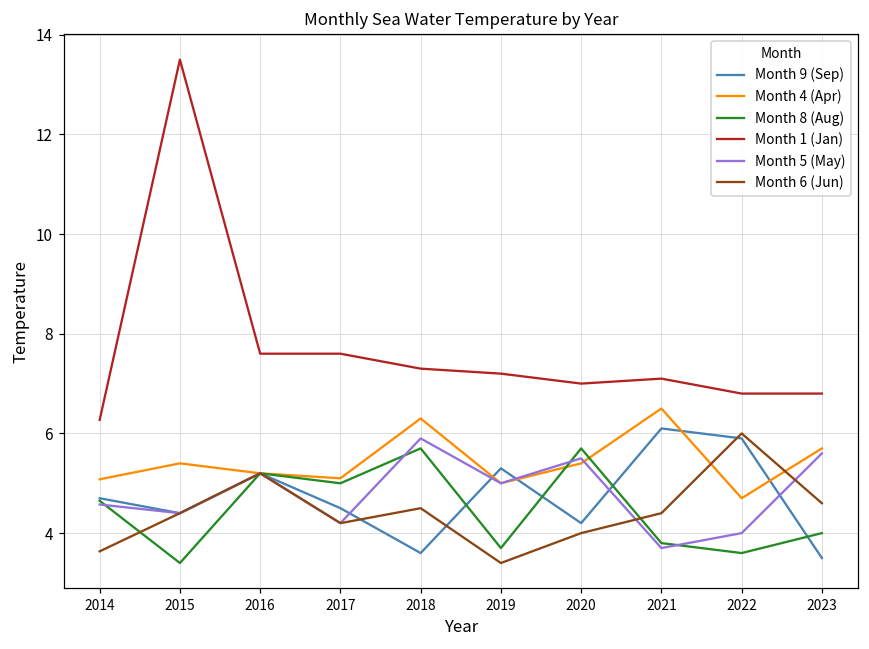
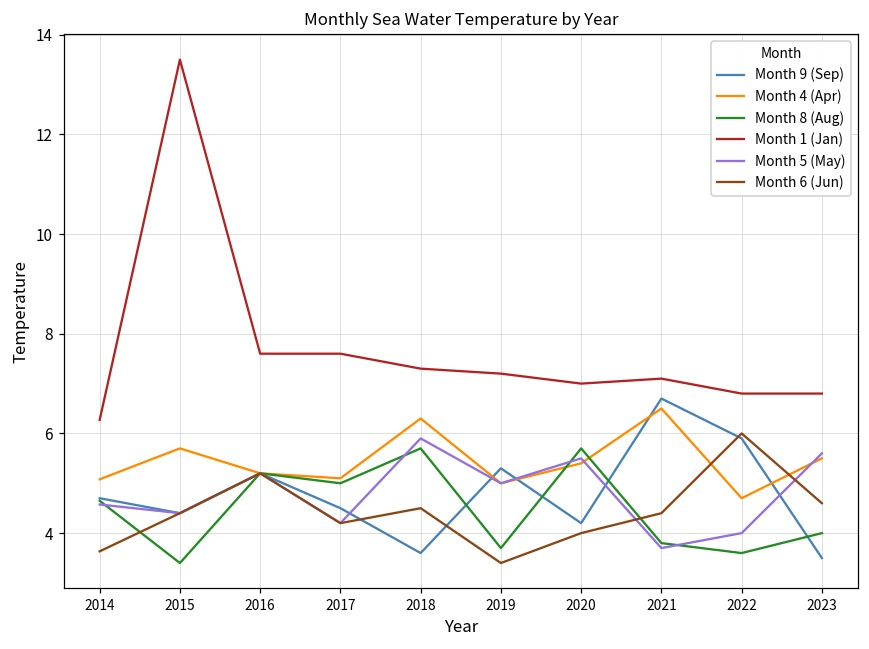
Month 4 (Apr), 2015: 5.4 -> 5.7
Month 9 (Sep), 2021: 6.1 -> 6.7
Month 4 (Apr), 2023: 5.7 -> 5.5
